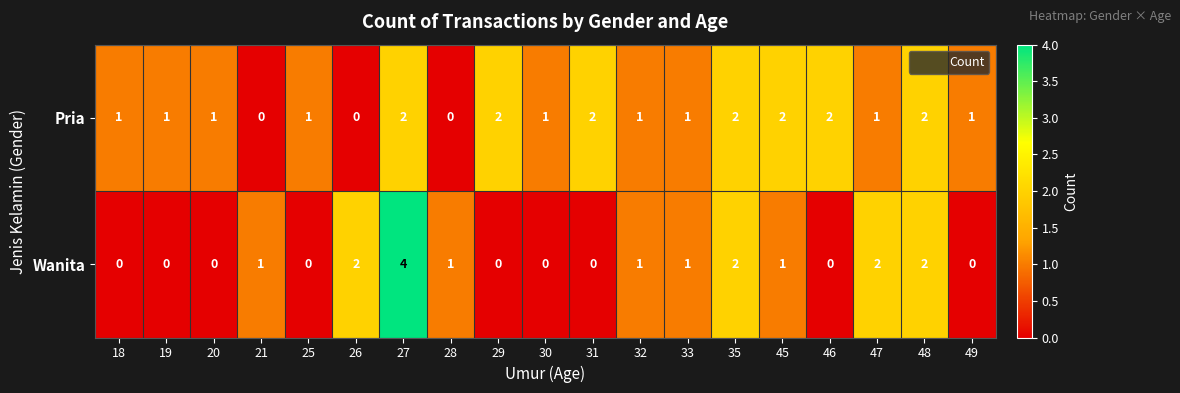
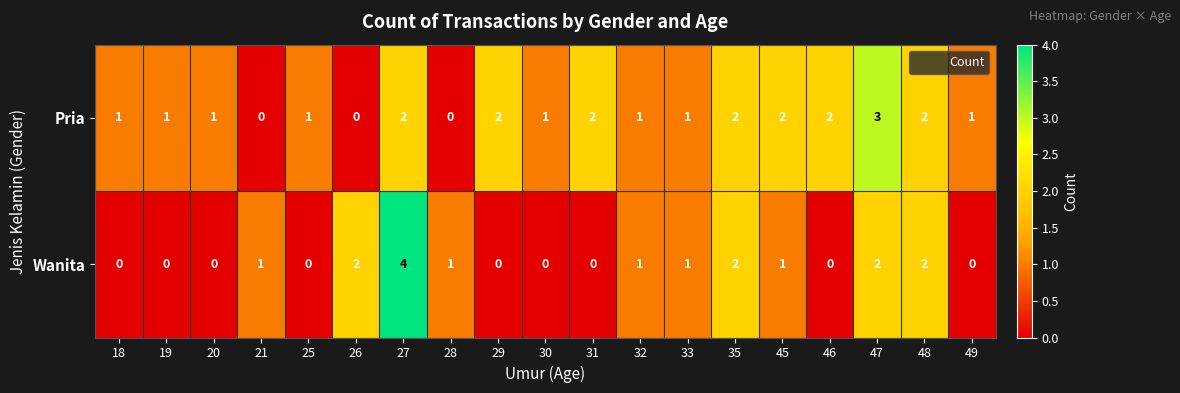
Pria, 47: 1 -> 3
